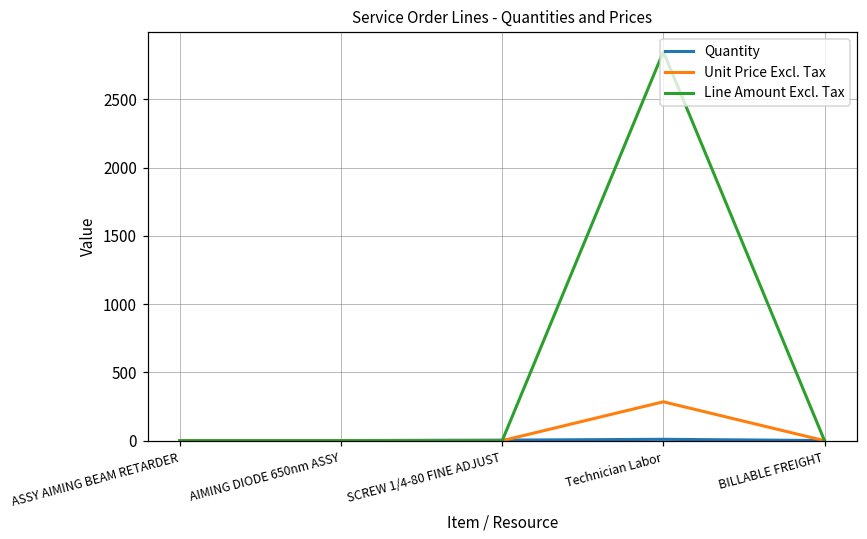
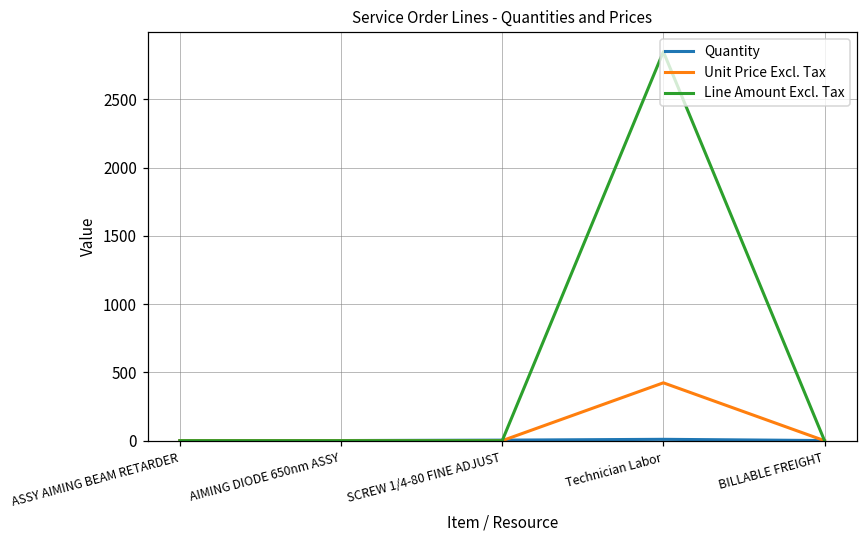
Unit Price Excl. Tax, Technician Labor: 290 -> 420
